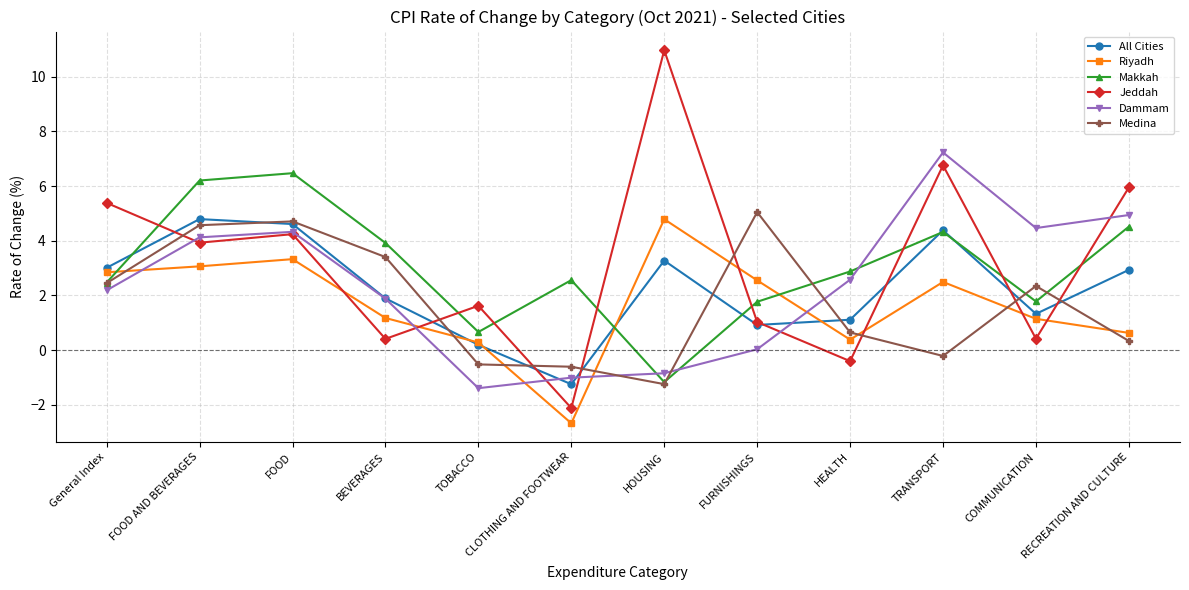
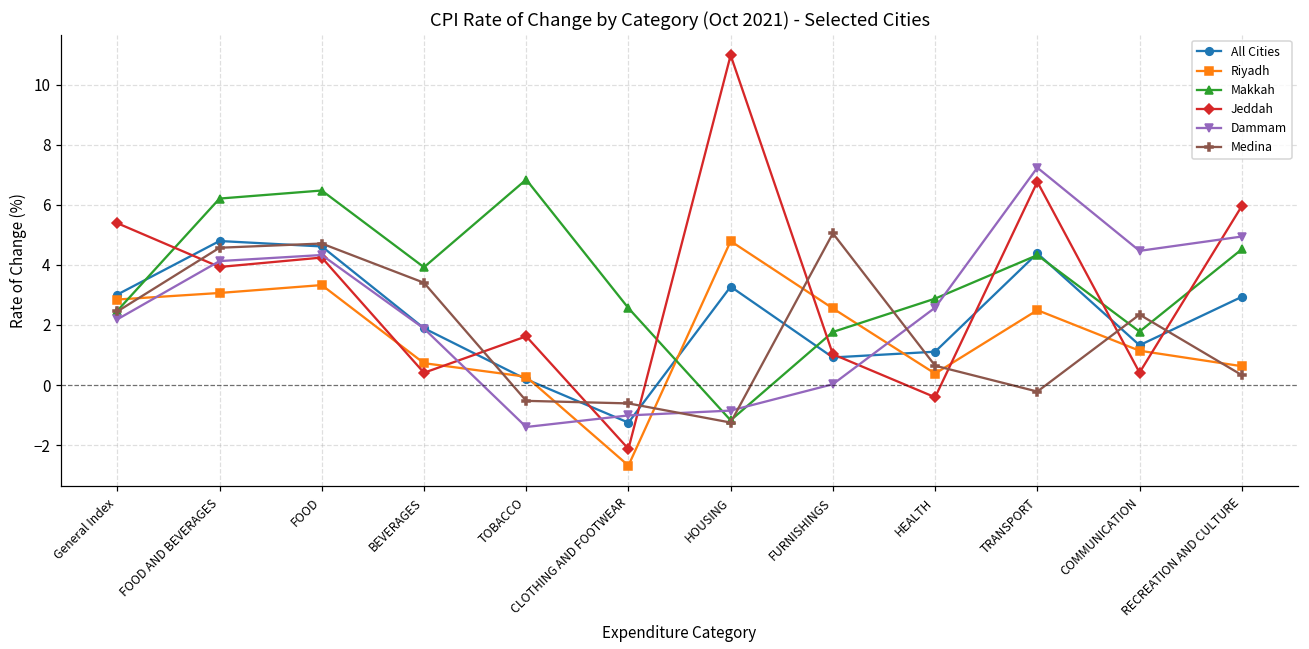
Riyadh, BEVERAGES: 1.2 -> 0.7
Makkah, TOBACCO: 0.7 -> 6.8
